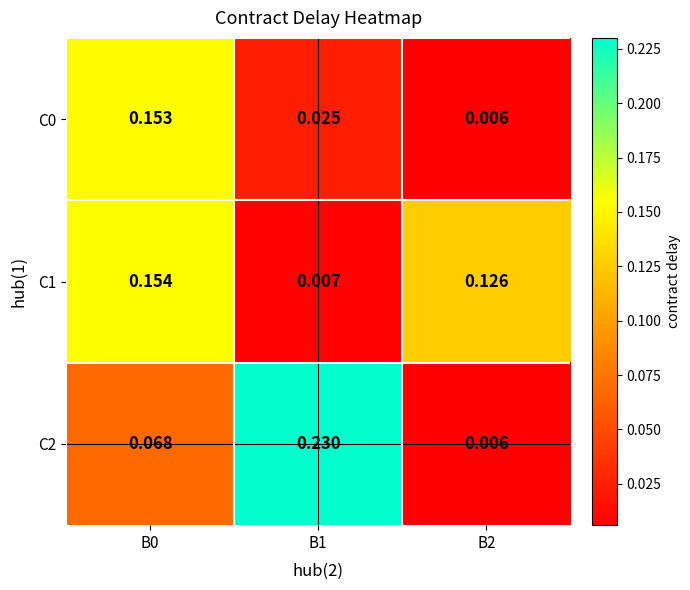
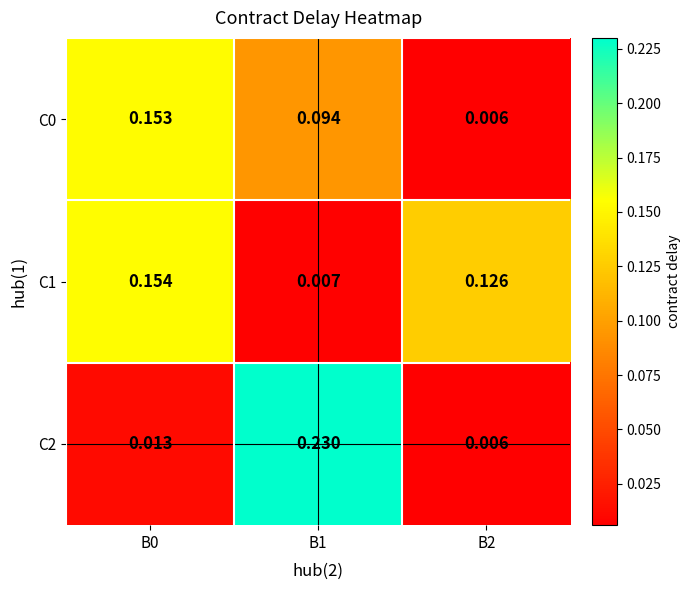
C0, B1: 0.025 -> 0.094
C2, B0: 0.068 -> 0.013
